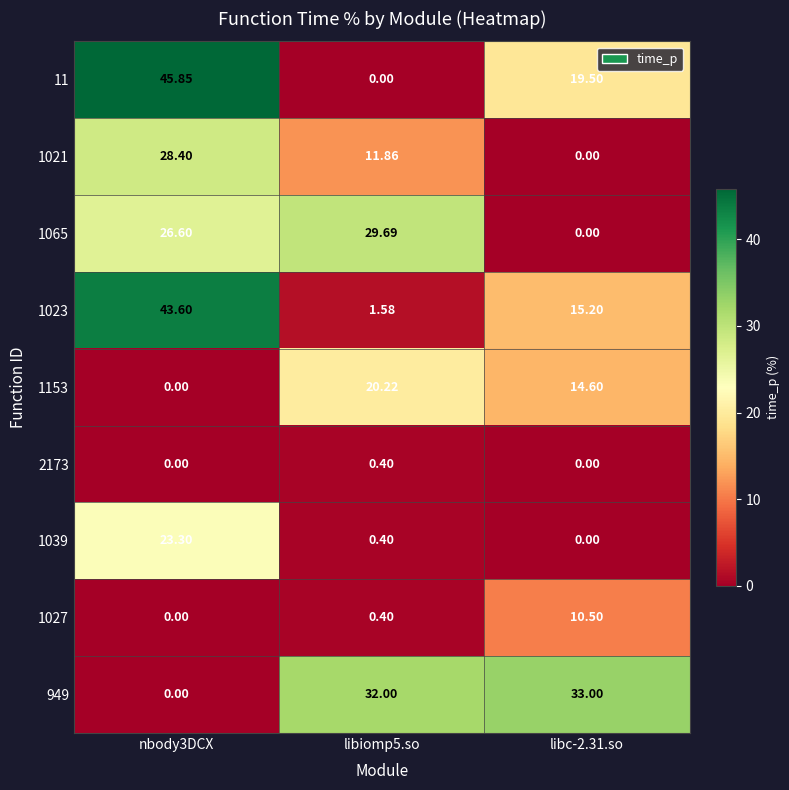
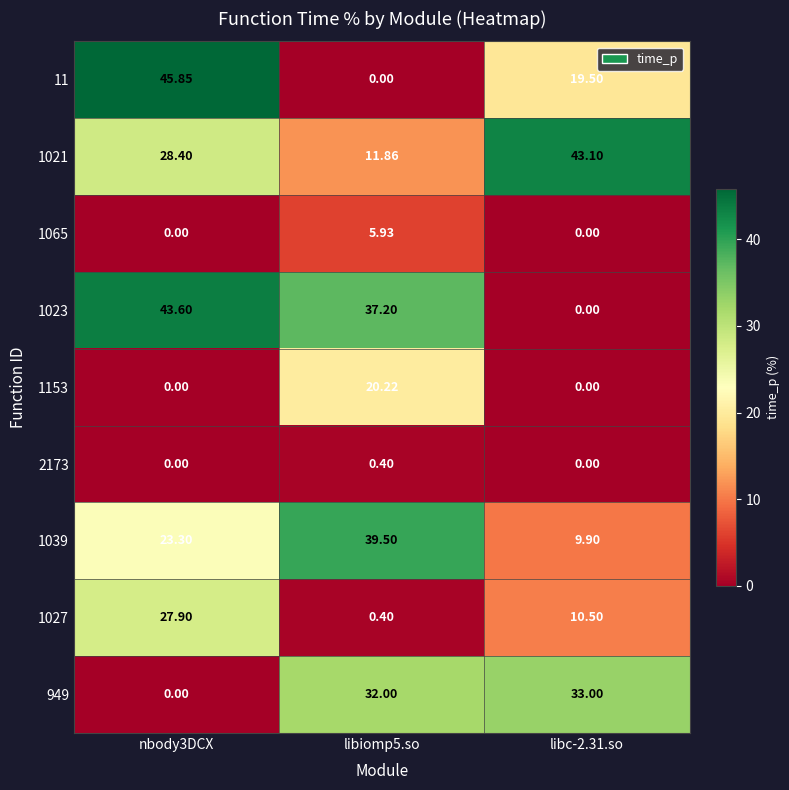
1021, libc-2.31.so: 0.00 -> 43.10
1065, nbody3DCX: 26.60 -> 0.00
1065, libiomp5.so: 29.69 -> 5.93
1023, libiomp5.so: 1.58 -> 37.20
1023, libc-2.31.so: 15.20 -> 0.00
1153, libc-2.31.so: 14.60 -> 0.00
1039, libiomp5.so: 0.40 -> 39.50
1039, libc-2.31.so: 0.00 -> 9.90
1027, nbody3DCX: 0.00 -> 27.90
